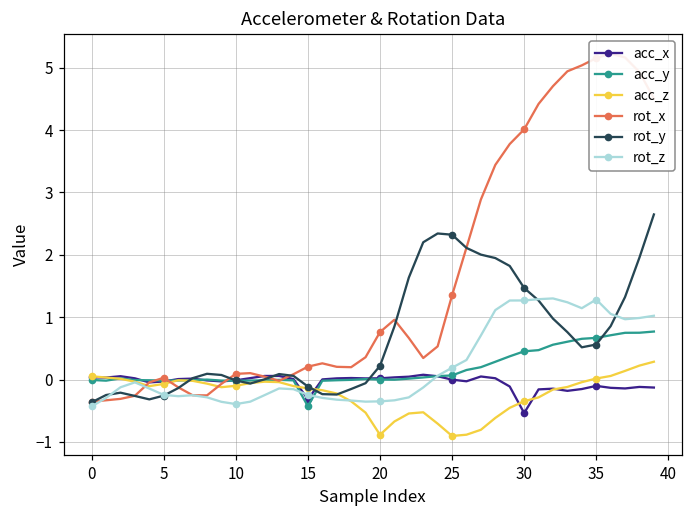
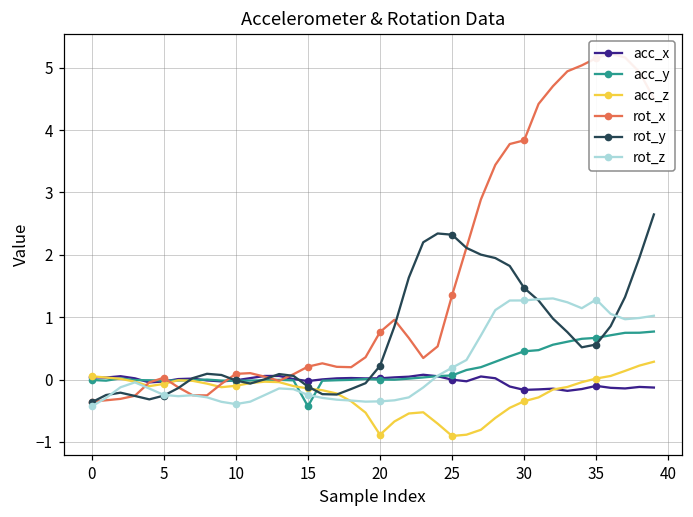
acc_x, 15: -0.3 -> 0.0
acc_x, 30: -0.5 -> -0.2
rot_x, 30: 4.0 -> 3.8
